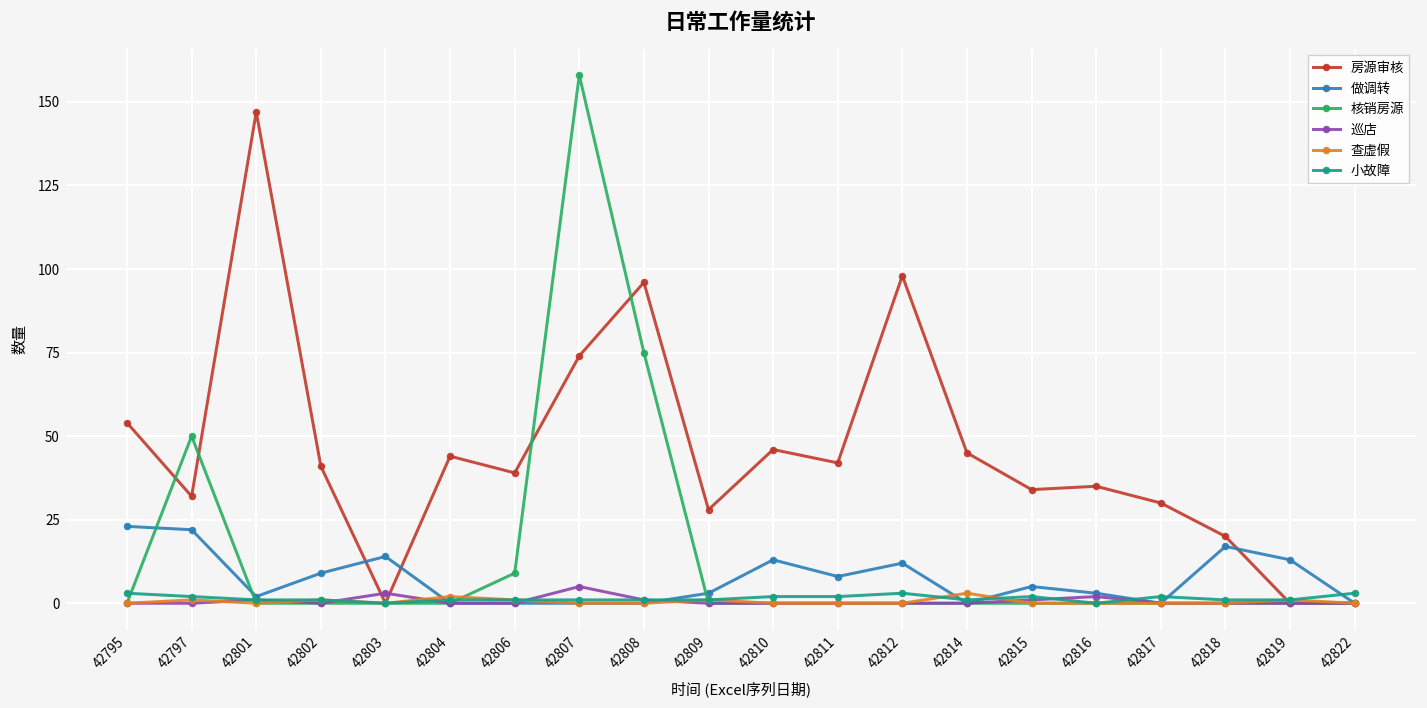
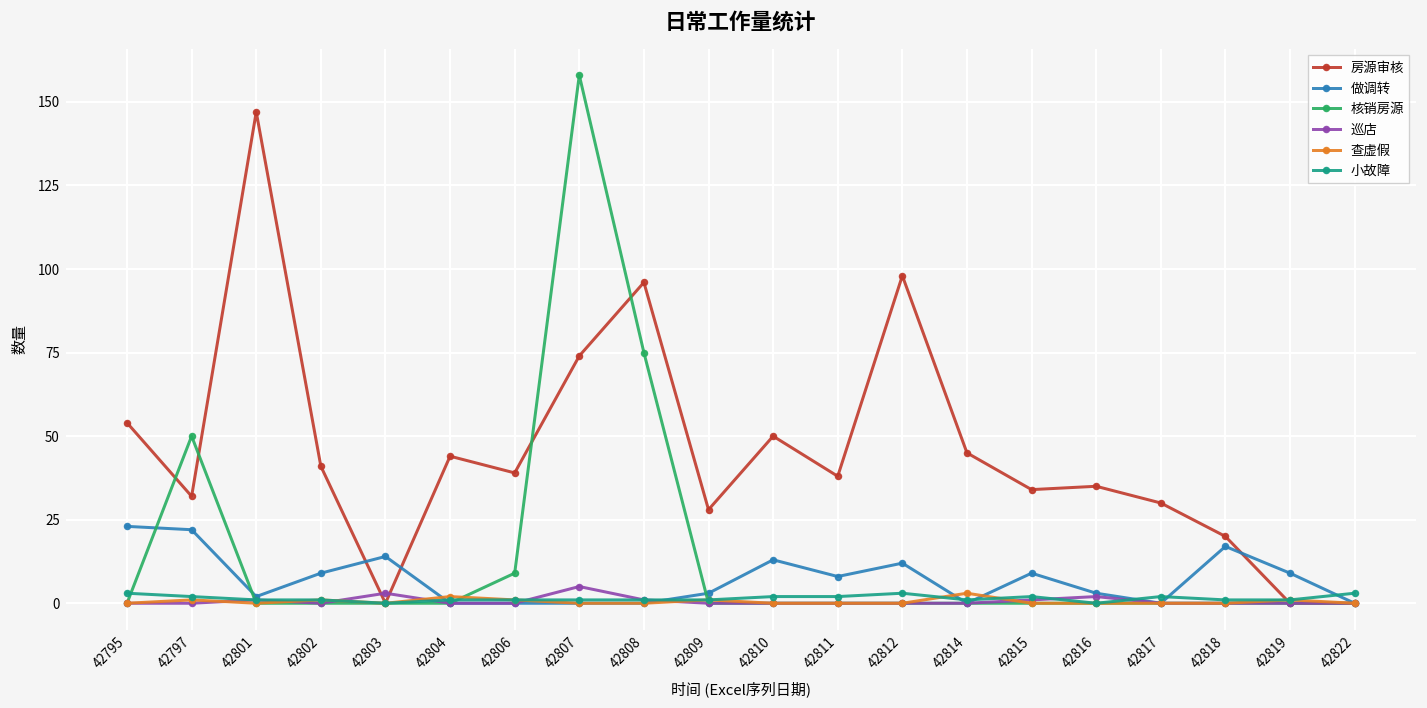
房源审核, 42810: 46 -> 50
房源审核, 42811: 42 -> 38
做调转, 42815: 5 -> 9
做调转, 42819: 13 -> 9
